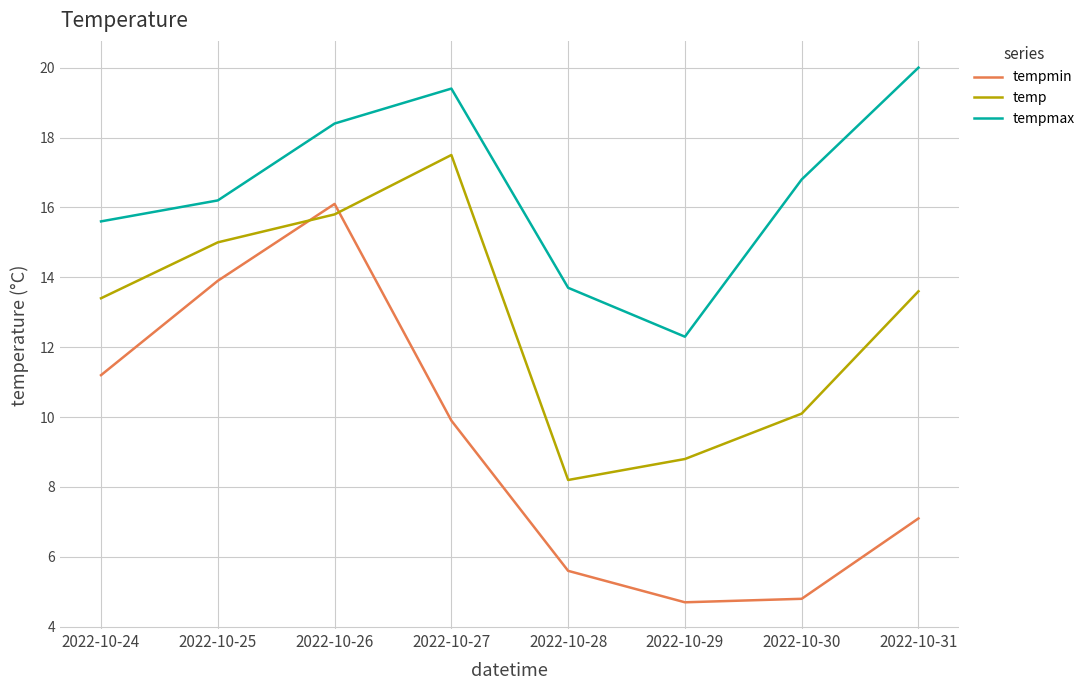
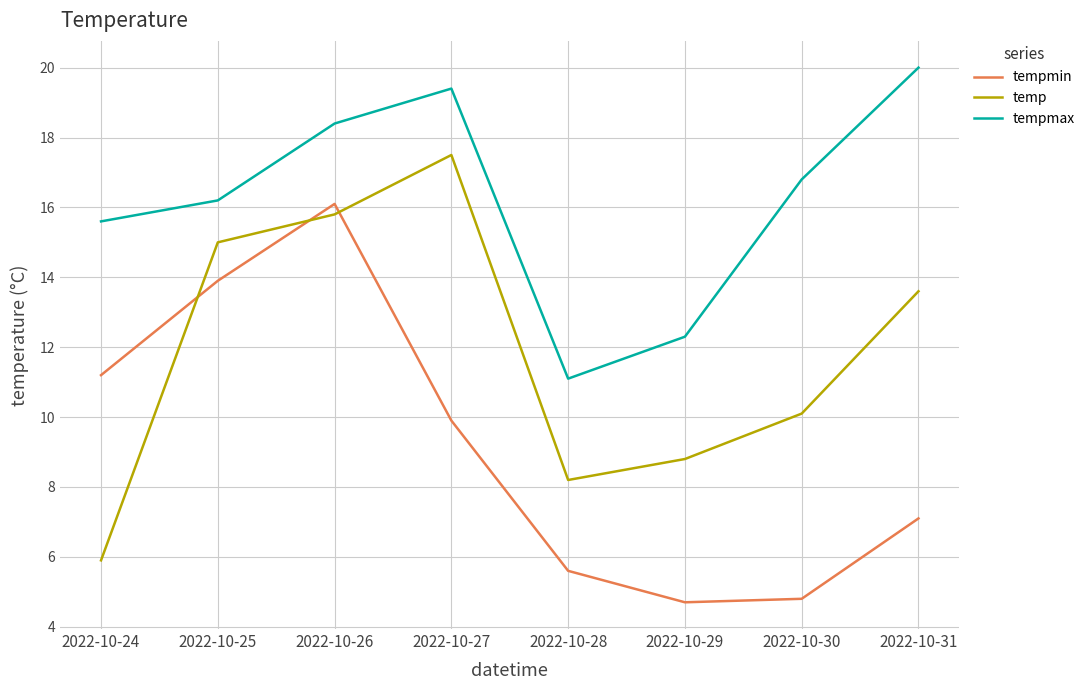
temp, 2022-10-24: 13.4 -> 5.9
tempmax, 2022-10-28: 13.7 -> 11.1
